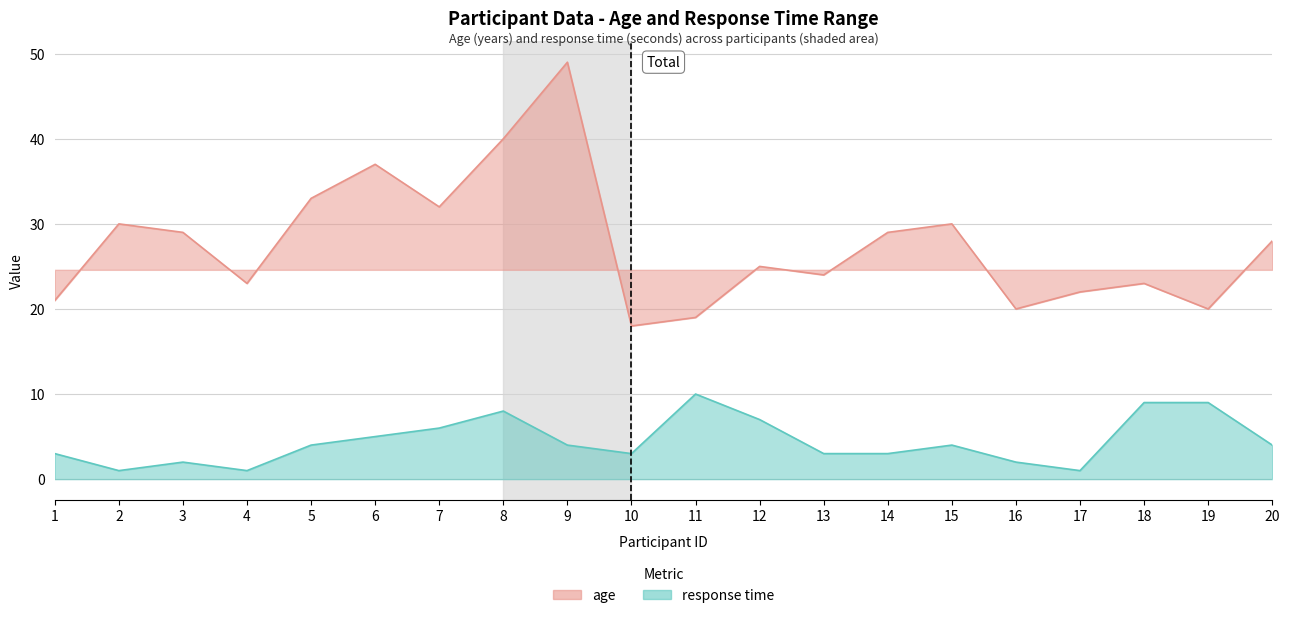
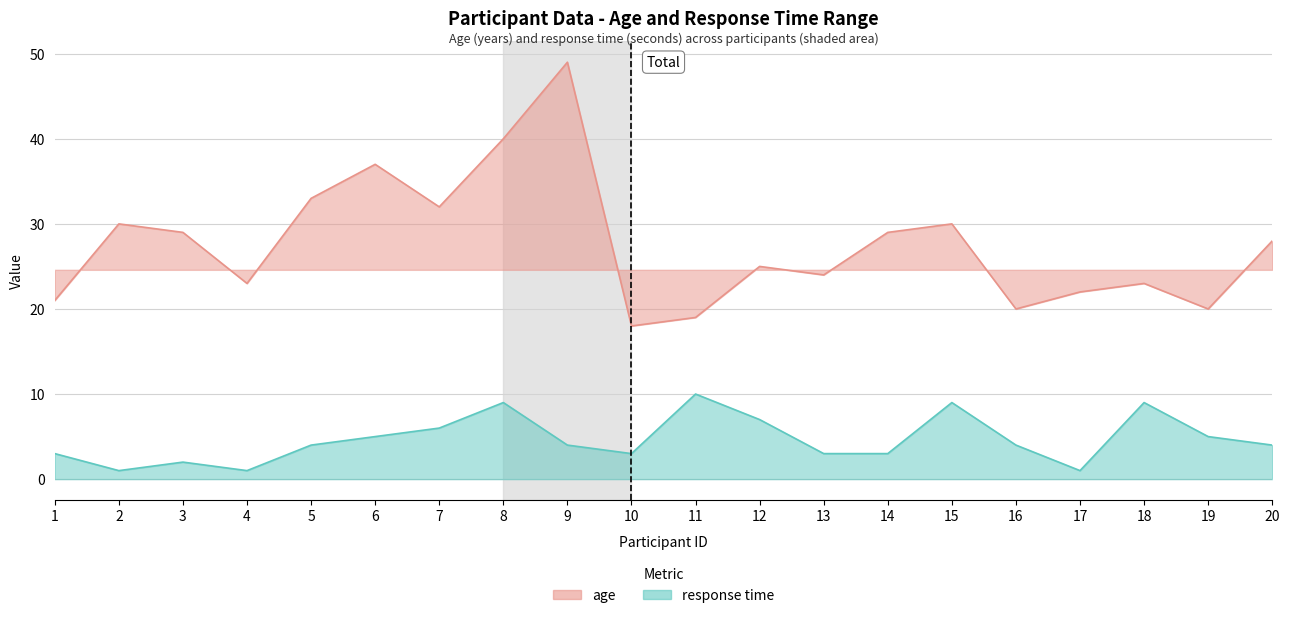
response time, 8: 8 -> 9
response time, 15: 4 -> 9
response time, 16: 2 -> 4
response time, 19: 9 -> 5
